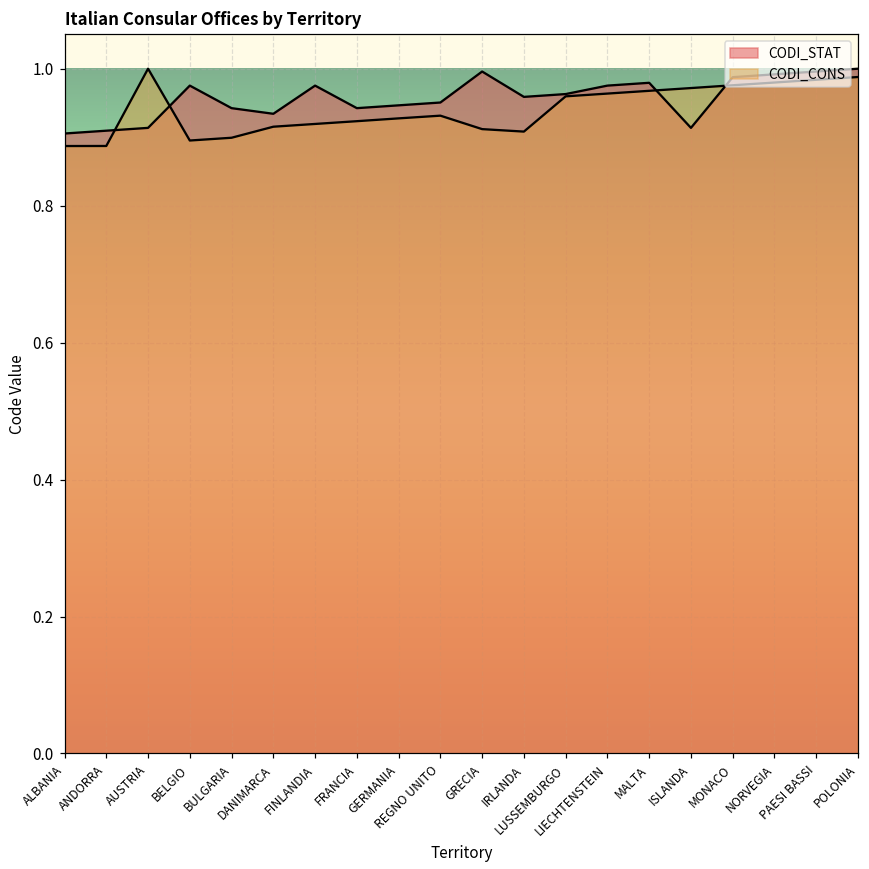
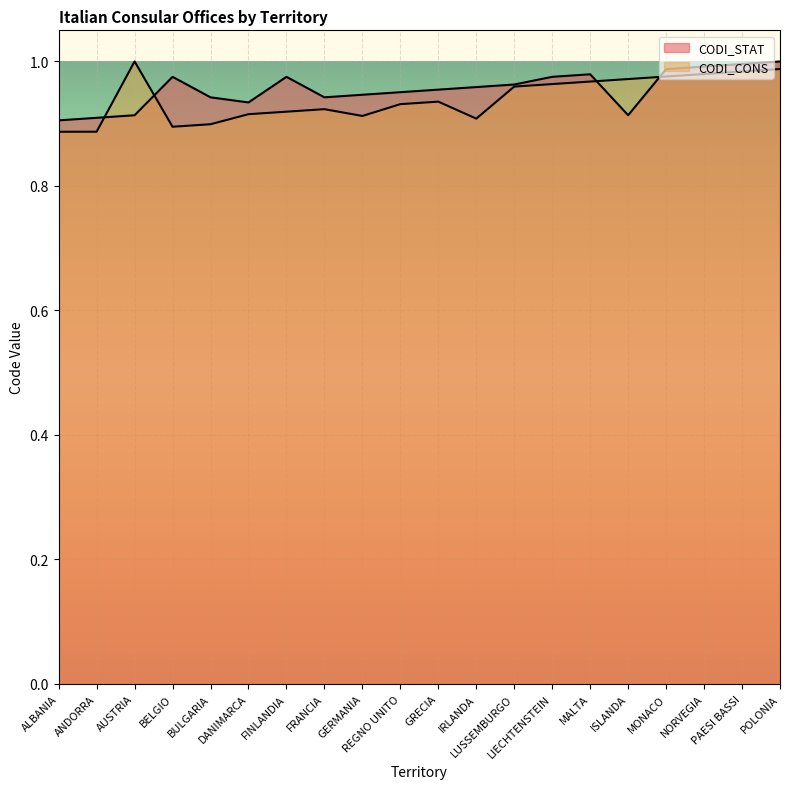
CODI_CONS, GERMANIA: 0.93 -> 0.91
CODI_STAT, GRECIA: 1.00 -> 0.95
CODI_CONS, GRECIA: 0.91 -> 0.94
